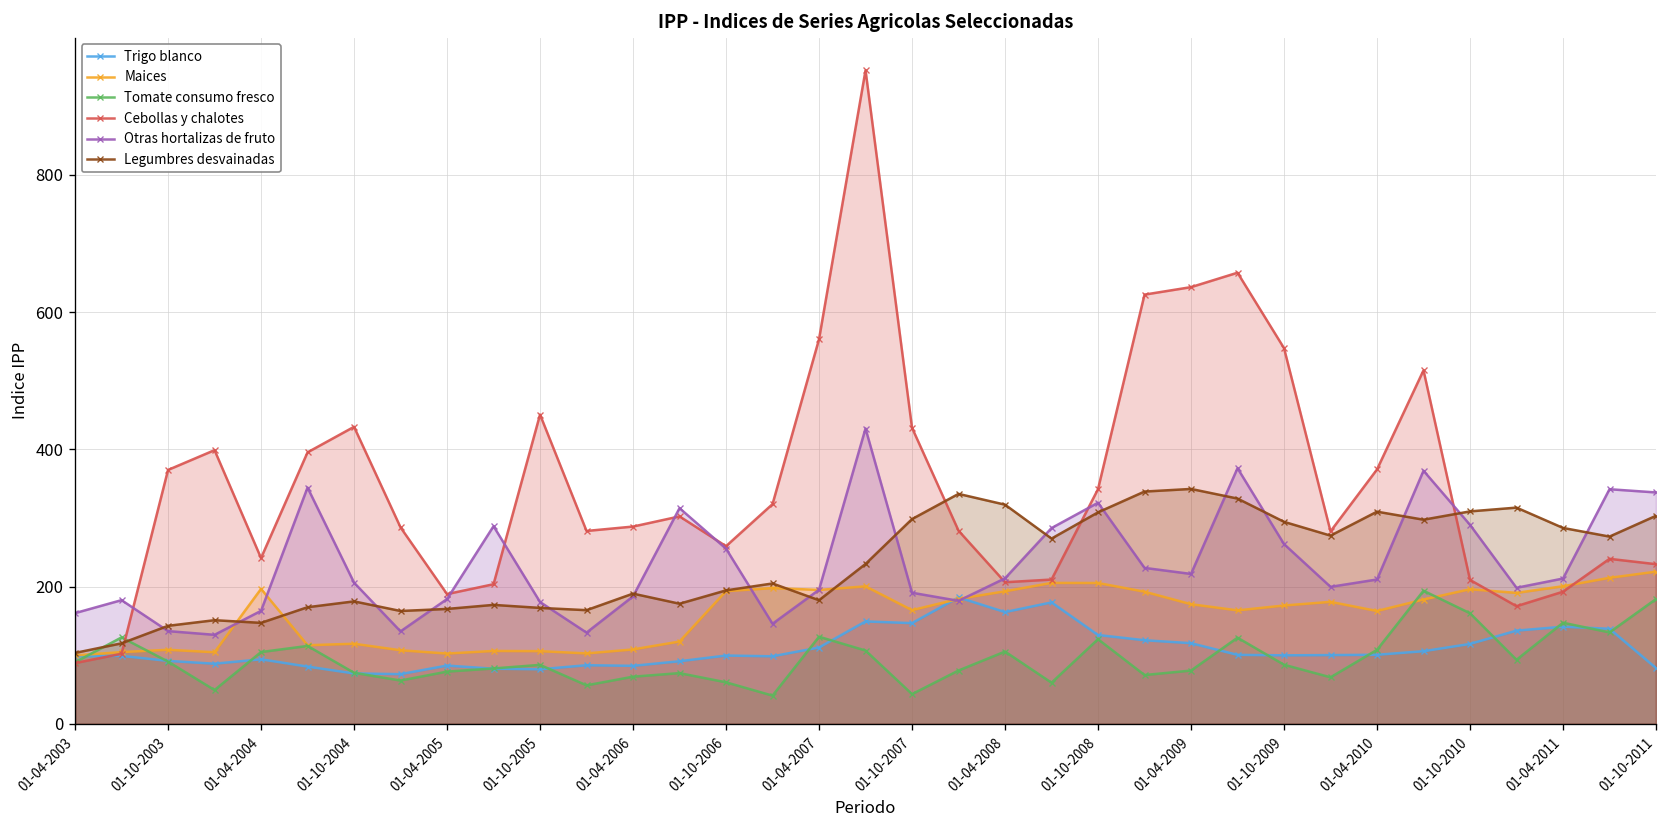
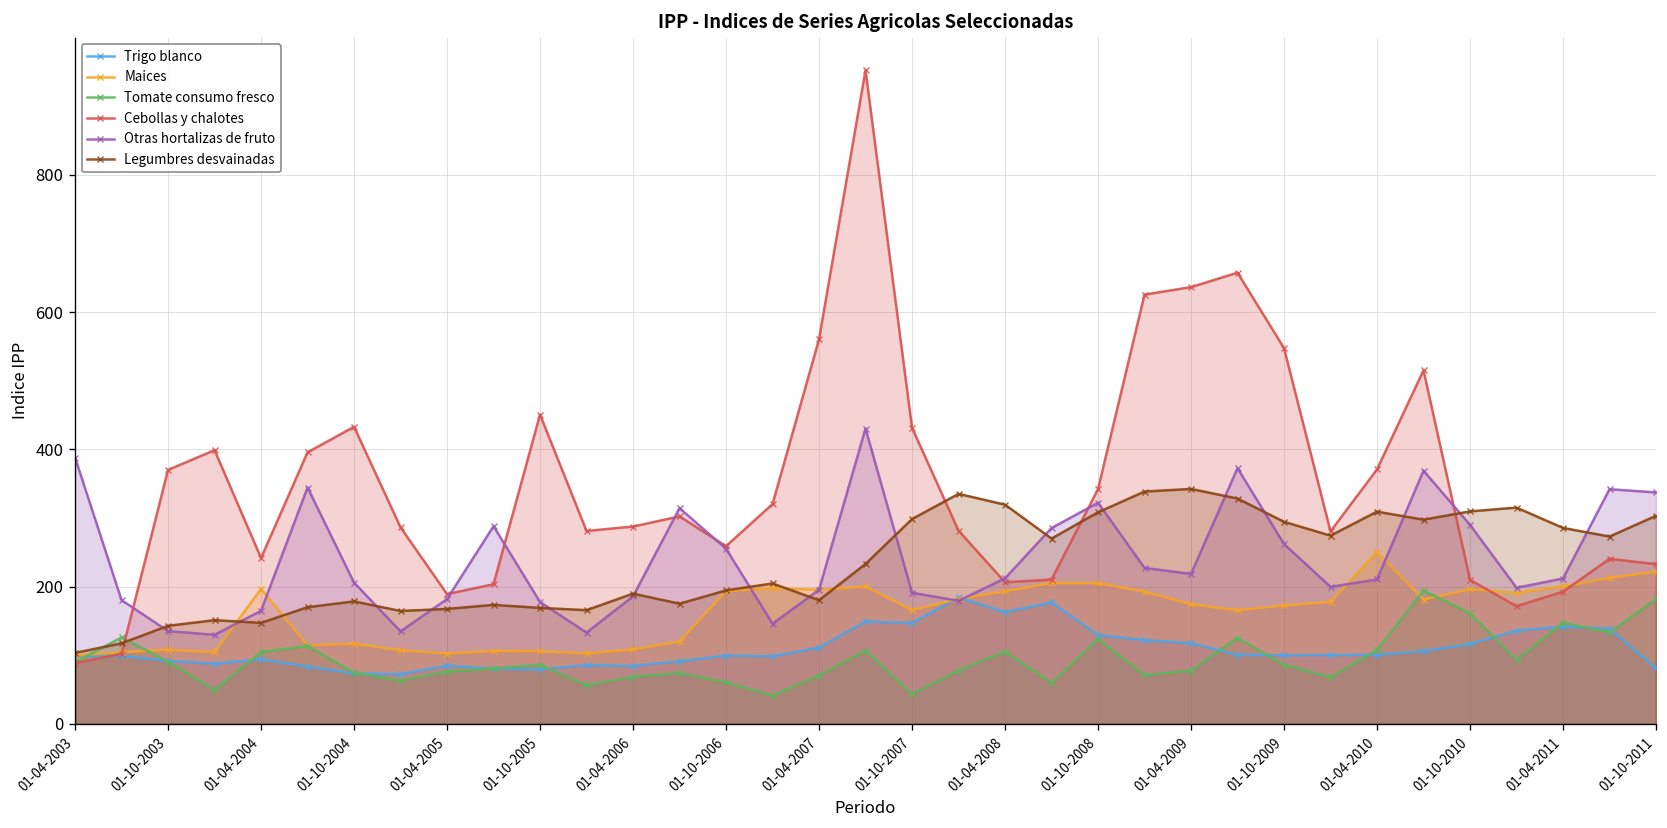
Otras hortalizas de fruto, 01-04-2003: 160 -> 390
Tomate consumo fresco, 01-04-2007: 130 -> 70
Maices, 01-04-2010: 160 -> 250
